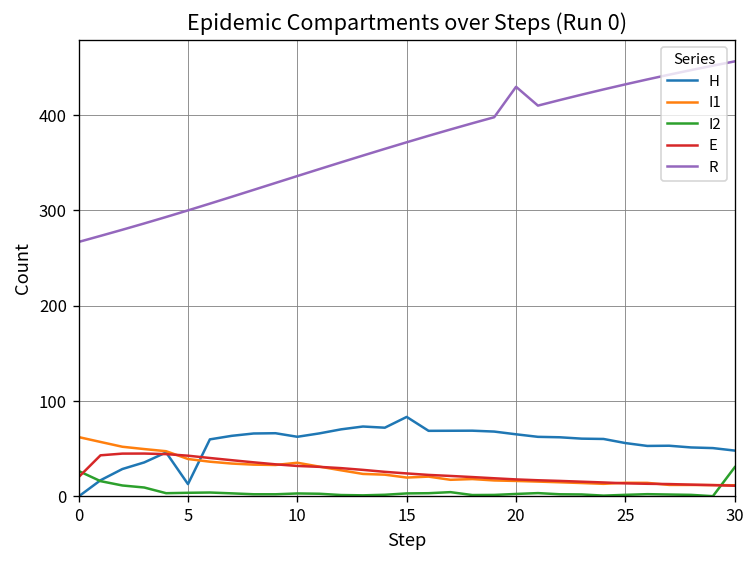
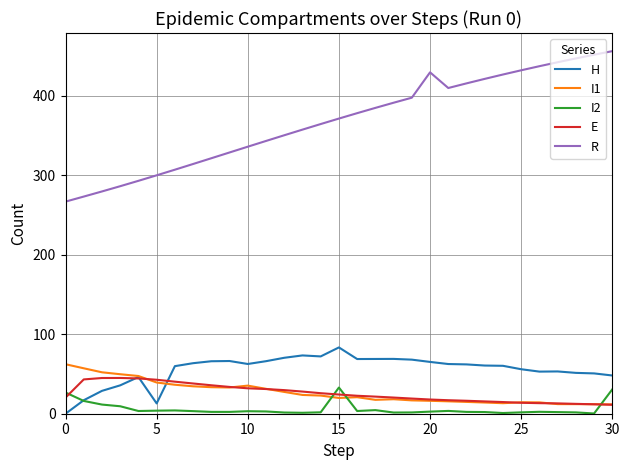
I2, 15: 0 -> 30
